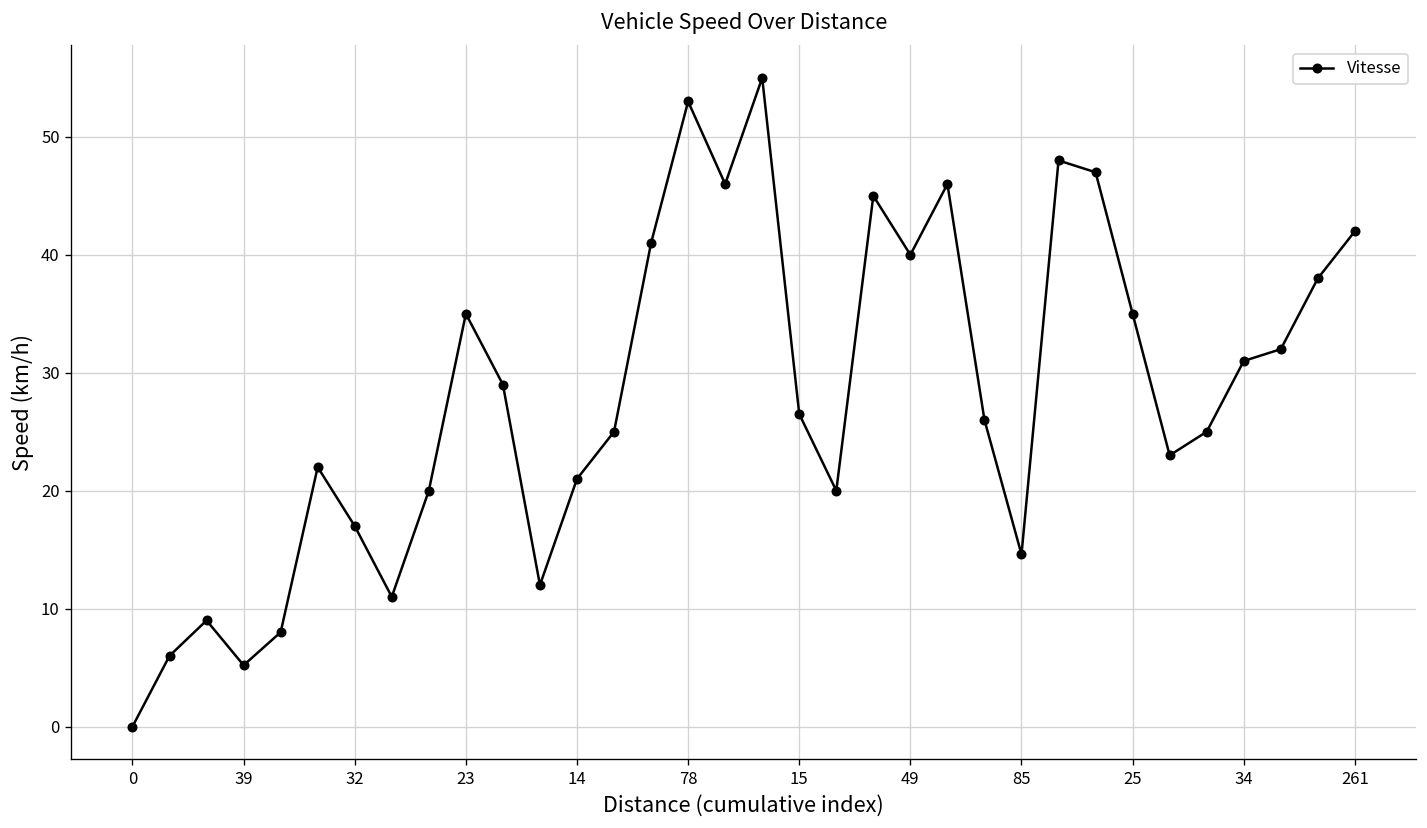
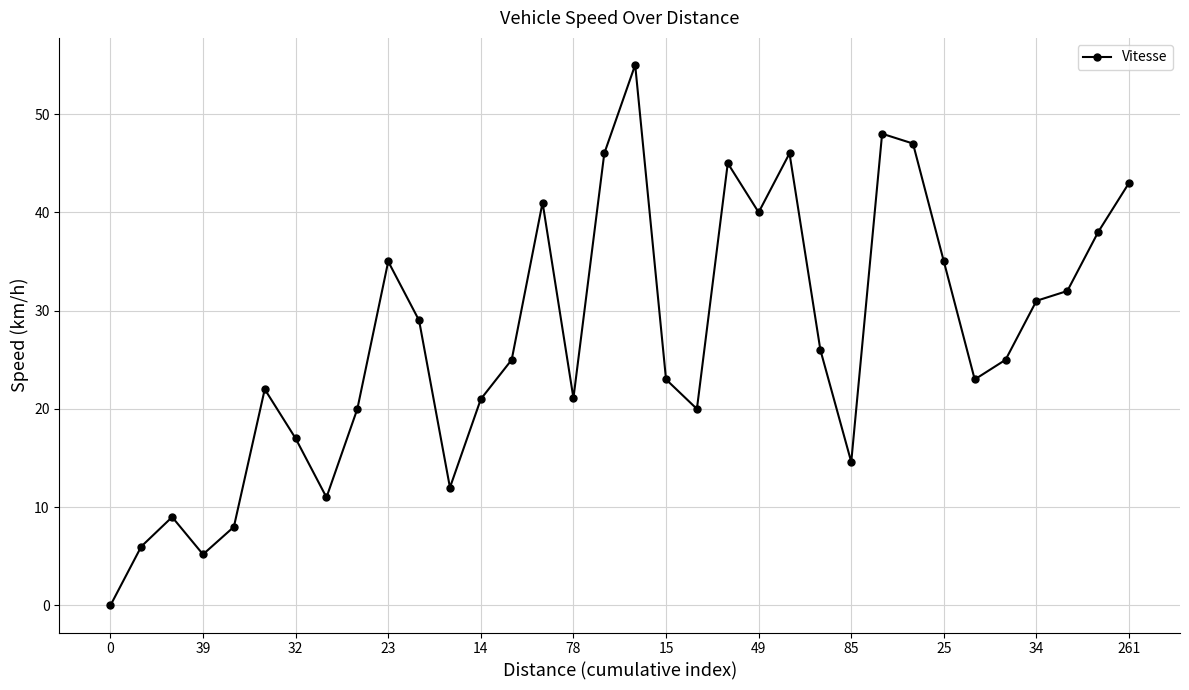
78: 53 -> 21
15: 27 -> 23
261: 42 -> 43
